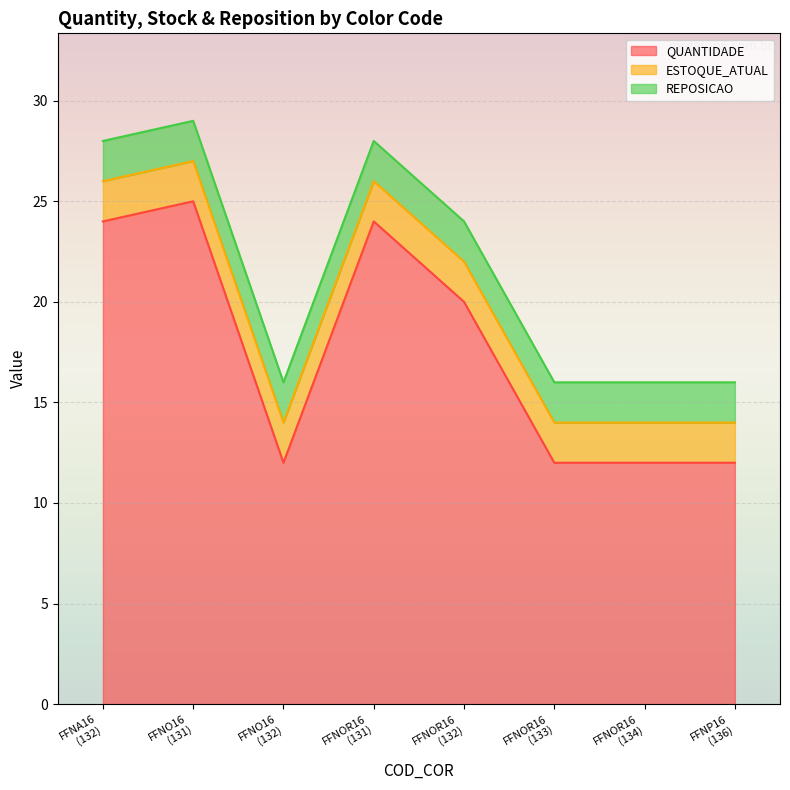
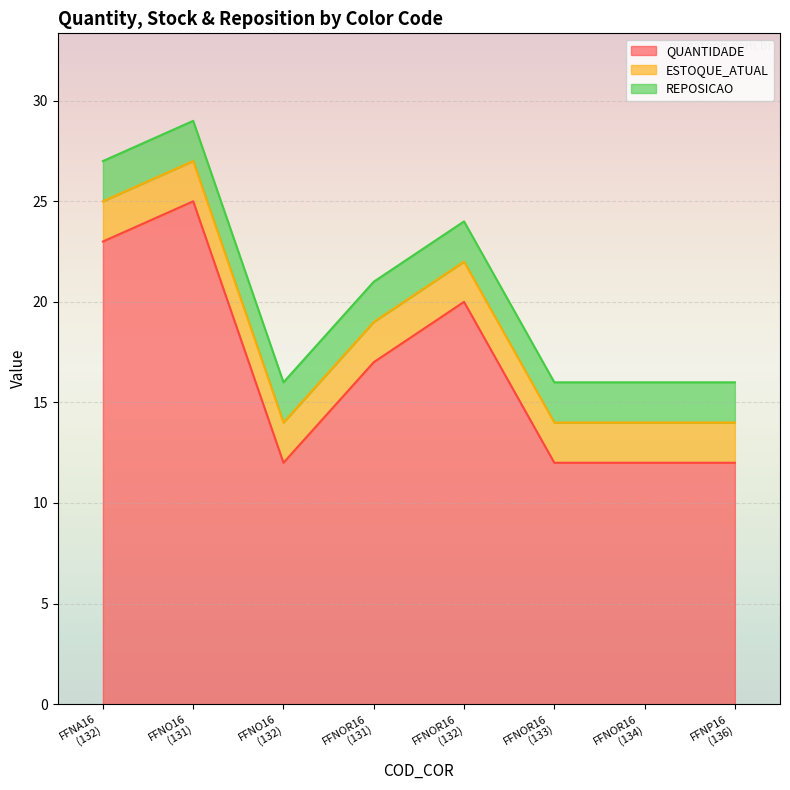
QUANTIDADE, FFNA16 (132): 24 -> 23
QUANTIDADE, FFNOR16 (131): 24 -> 17
